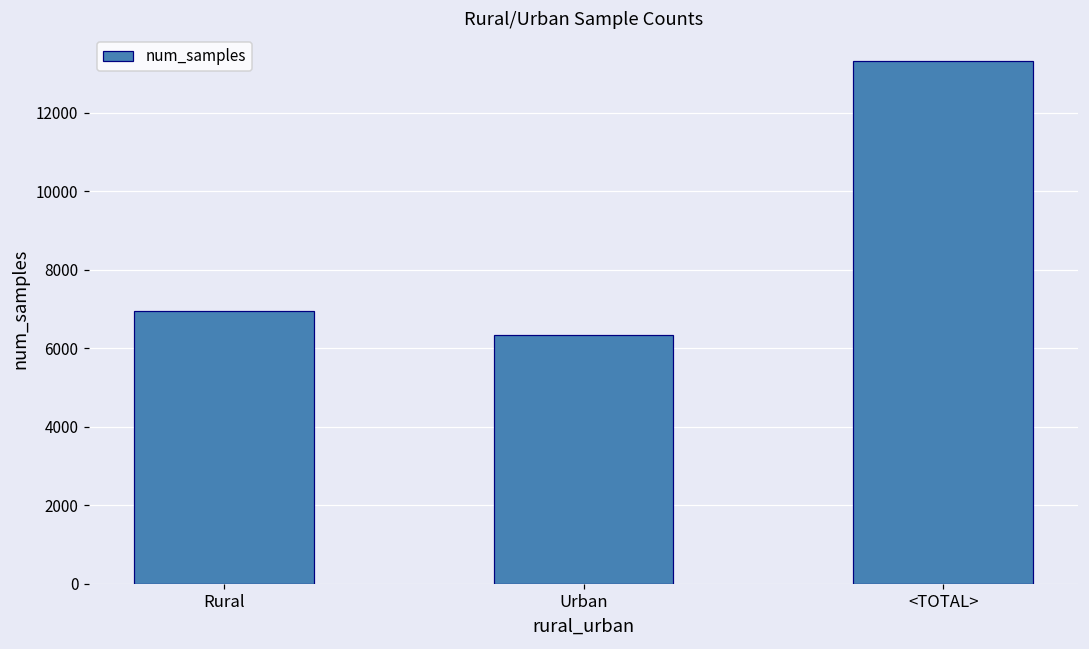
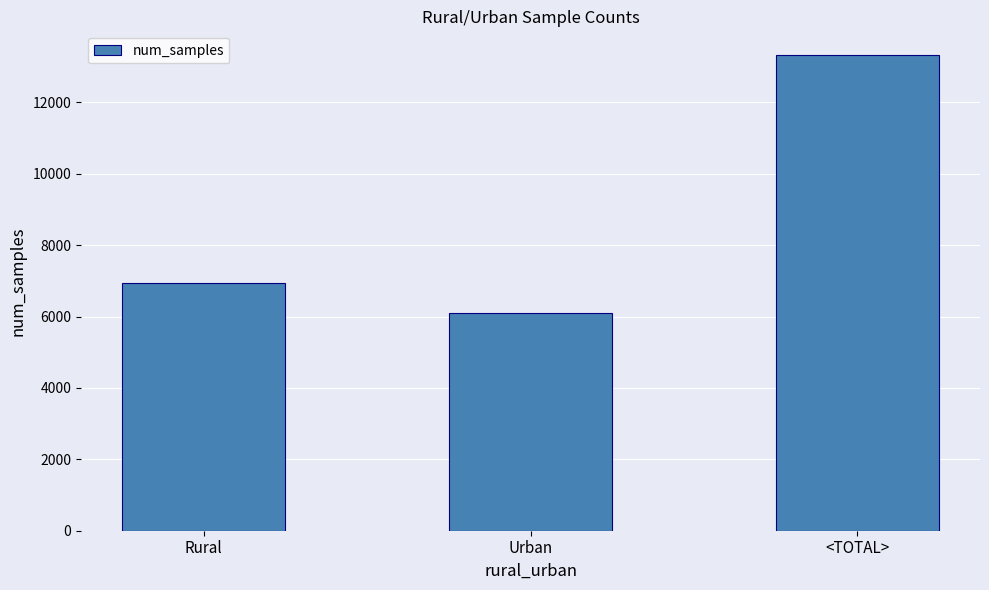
Urban: 6300 -> 6100
